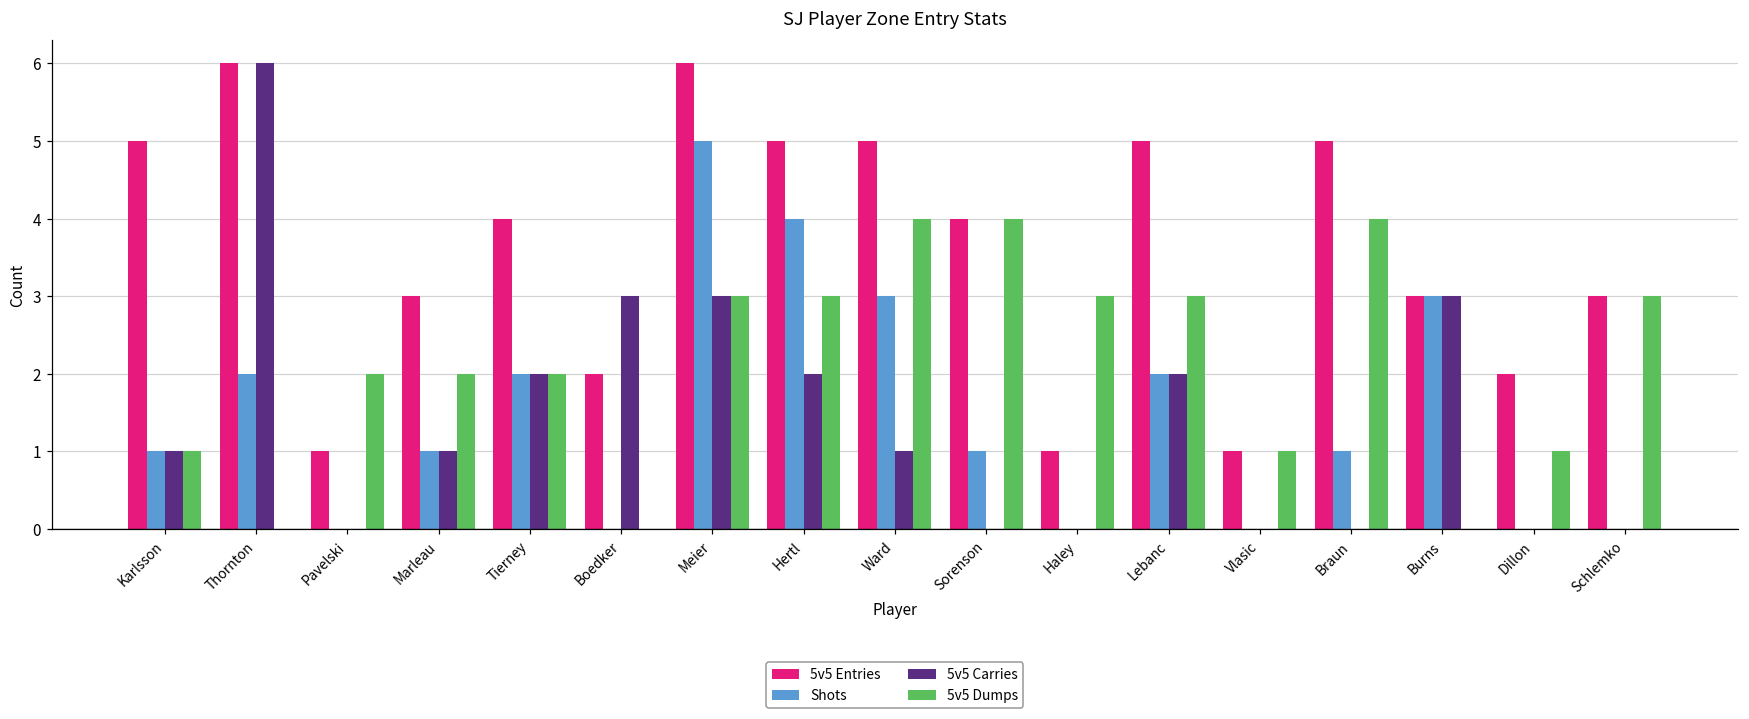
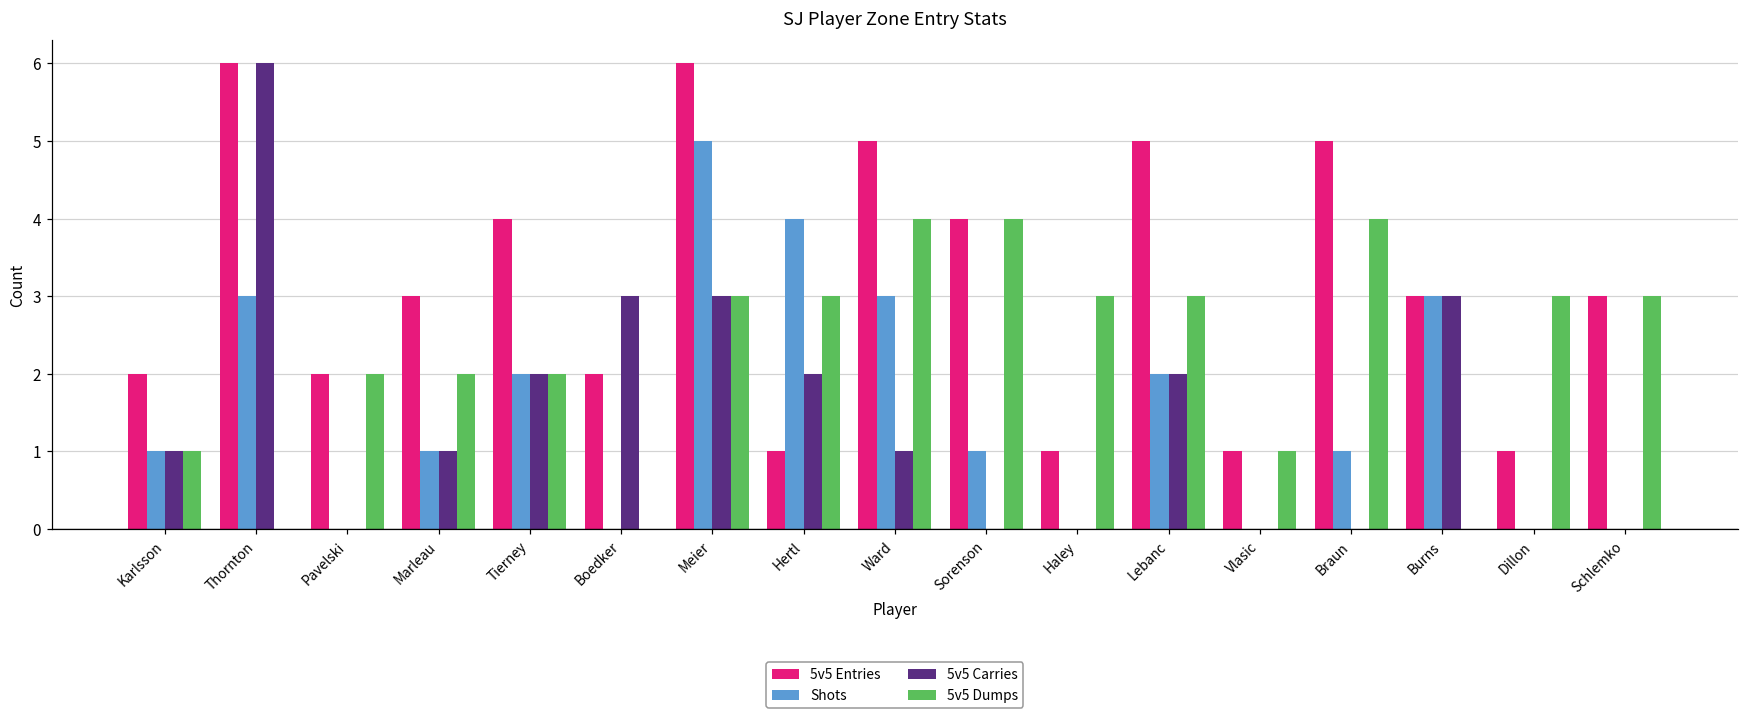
5v5 Entries, Karlsson: 5 -> 2
Shots, Thornton: 2 -> 3
5v5 Entries, Pavelski: 1 -> 2
5v5 Entries, Hertl: 5 -> 1
5v5 Entries, Dillon: 2 -> 1
5v5 Dumps, Dillon: 1 -> 3
